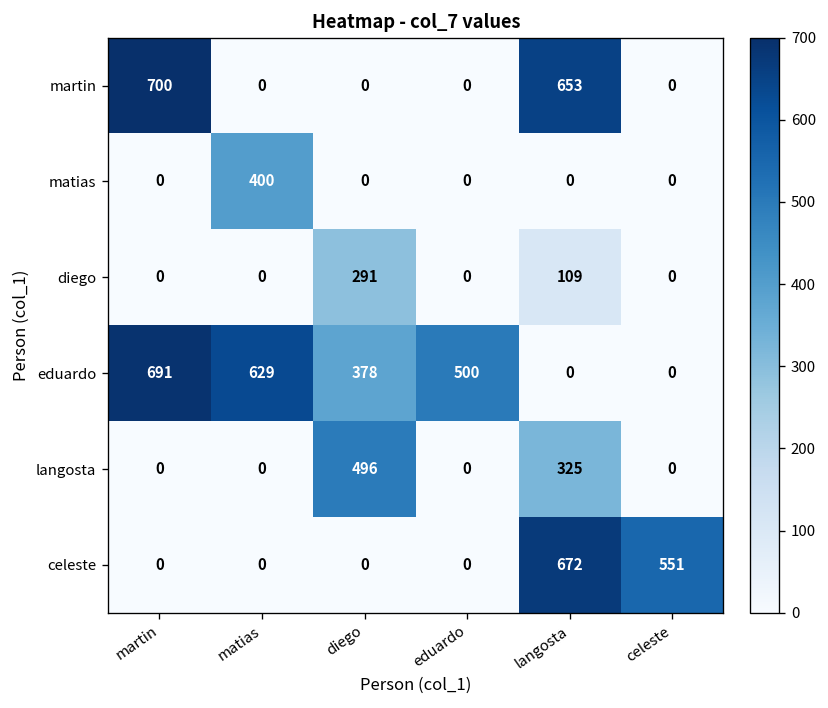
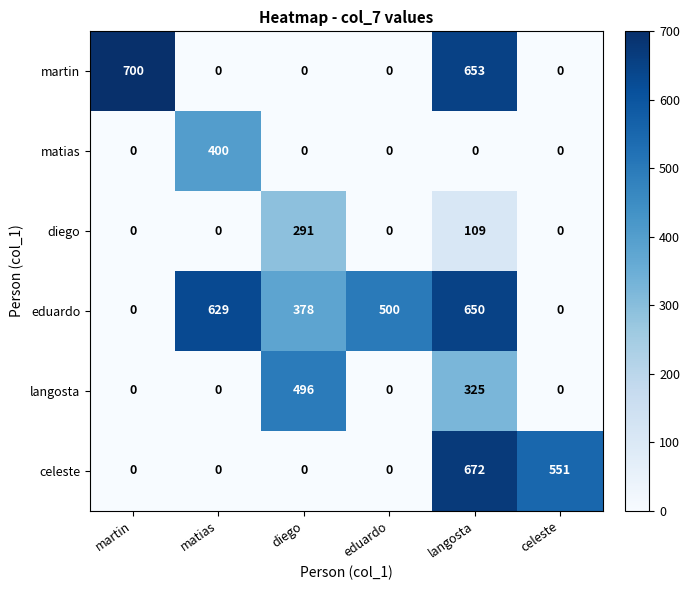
eduardo, martin: 691 -> 0
eduardo, langosta: 0 -> 650
